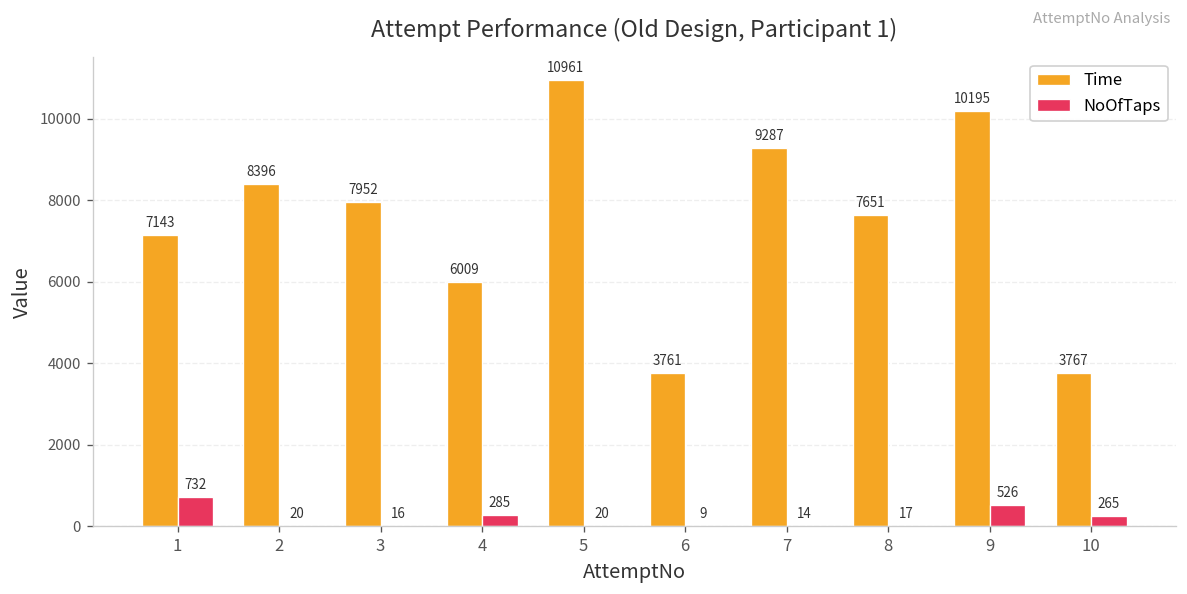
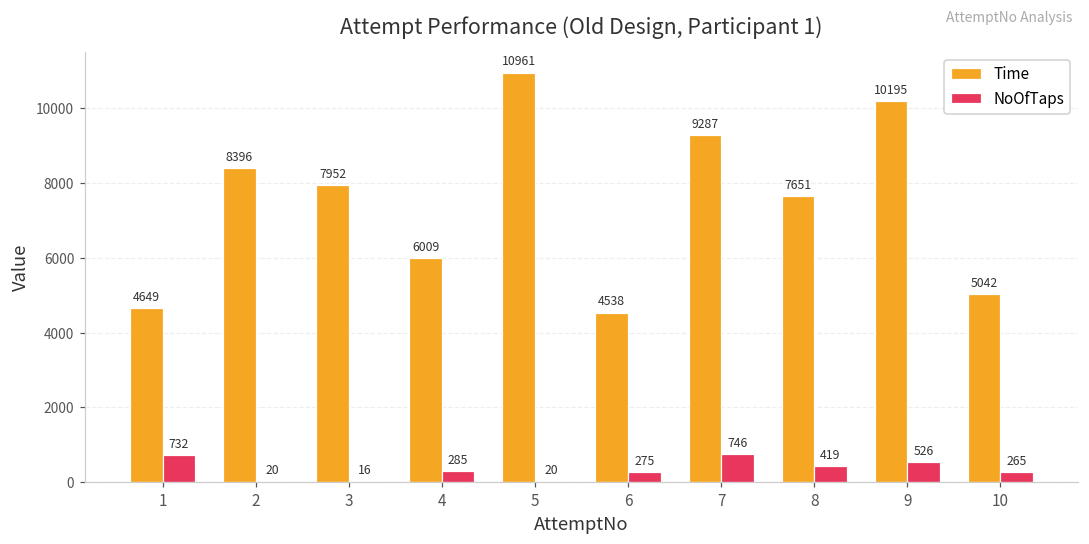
Time, 1: 7143 -> 4649
Time, 6: 3761 -> 4538
NoOfTaps, 6: 9 -> 275
NoOfTaps, 7: 14 -> 746
NoOfTaps, 8: 17 -> 419
Time, 10: 3767 -> 5042
